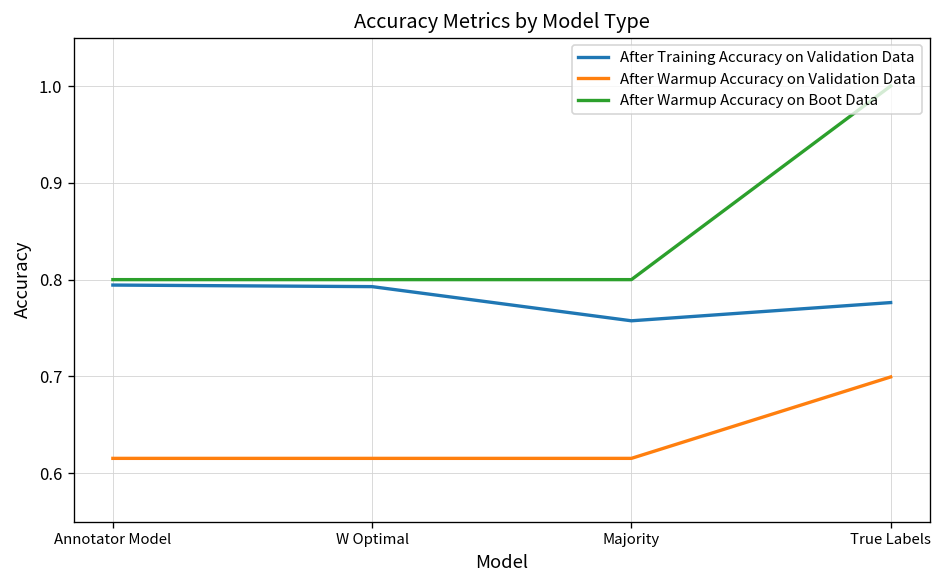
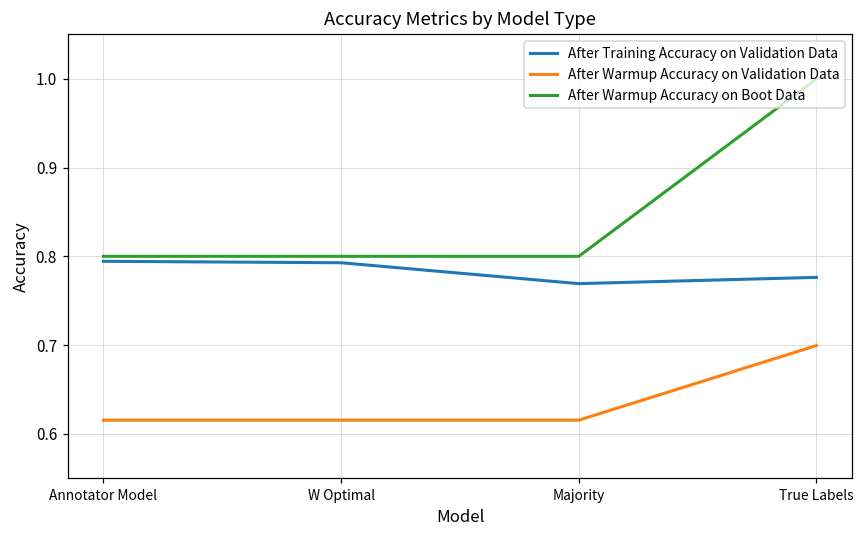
After Training Accuracy on Validation Data, Majority: 0.76 -> 0.77
